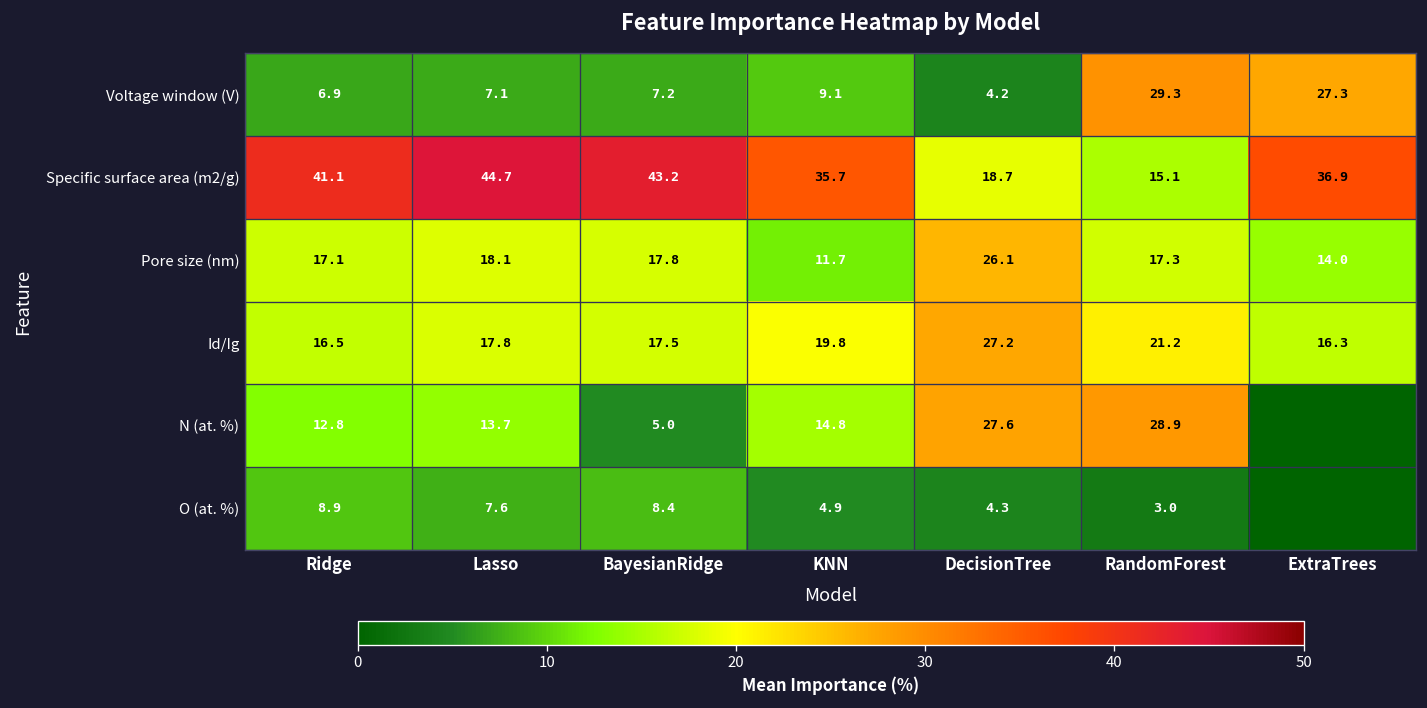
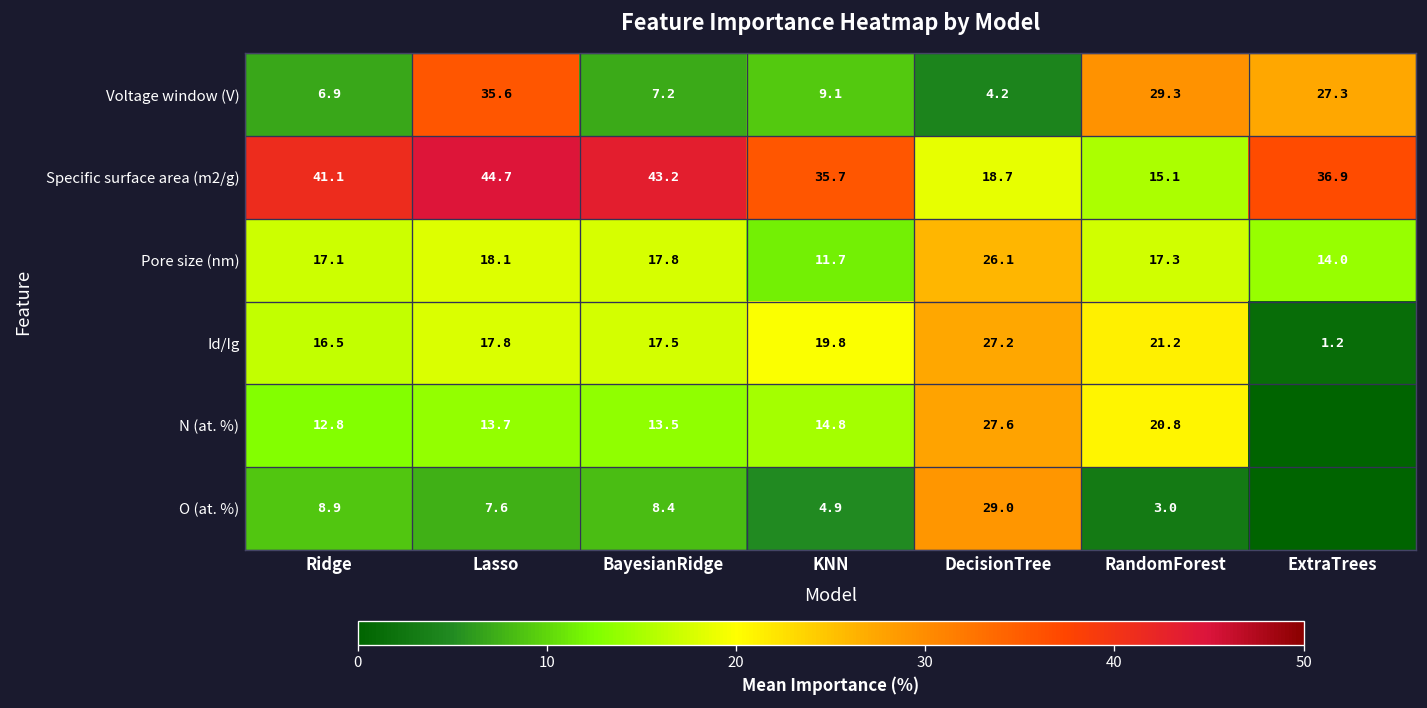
Voltage window (V), Lasso: 7.1 -> 35.6
Id/Ig, ExtraTrees: 16.3 -> 1.2
N (at. %), BayesianRidge: 5.0 -> 13.5
N (at. %), RandomForest: 28.9 -> 20.8
O (at. %), DecisionTree: 4.3 -> 29.0
